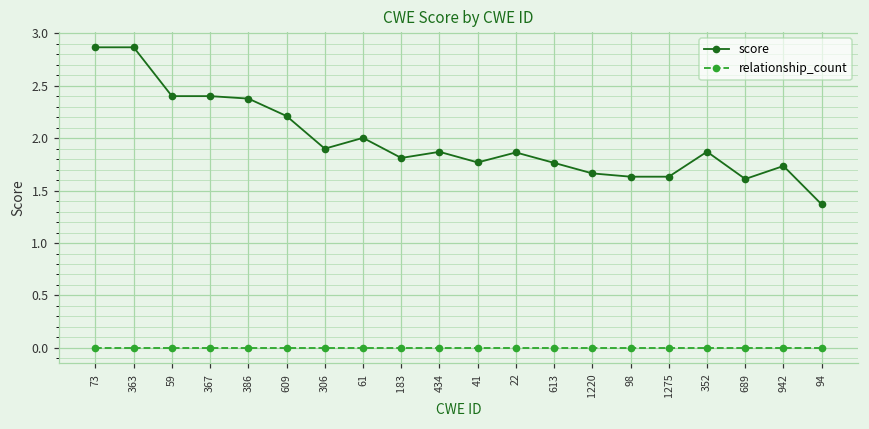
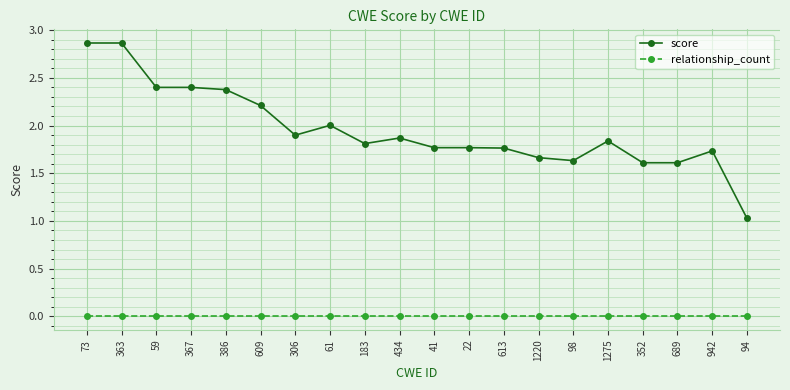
score, 22: 1.9 -> 1.8
score, 1275: 1.6 -> 1.8
score, 352: 1.9 -> 1.6
score, 94: 1.4 -> 1.0
